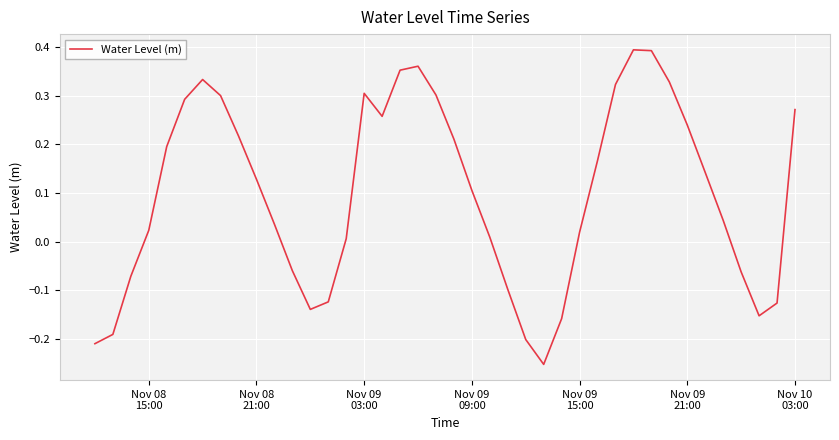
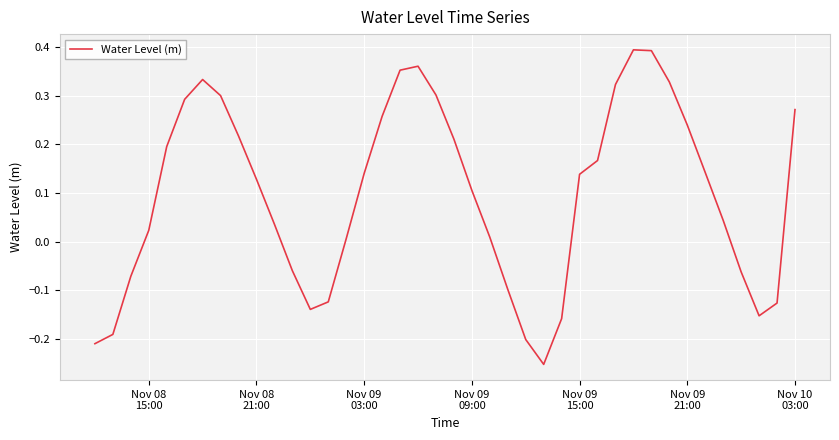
Nov 09 03:00: 0.30 -> 0.14
Nov 09 15:00: 0.02 -> 0.14
